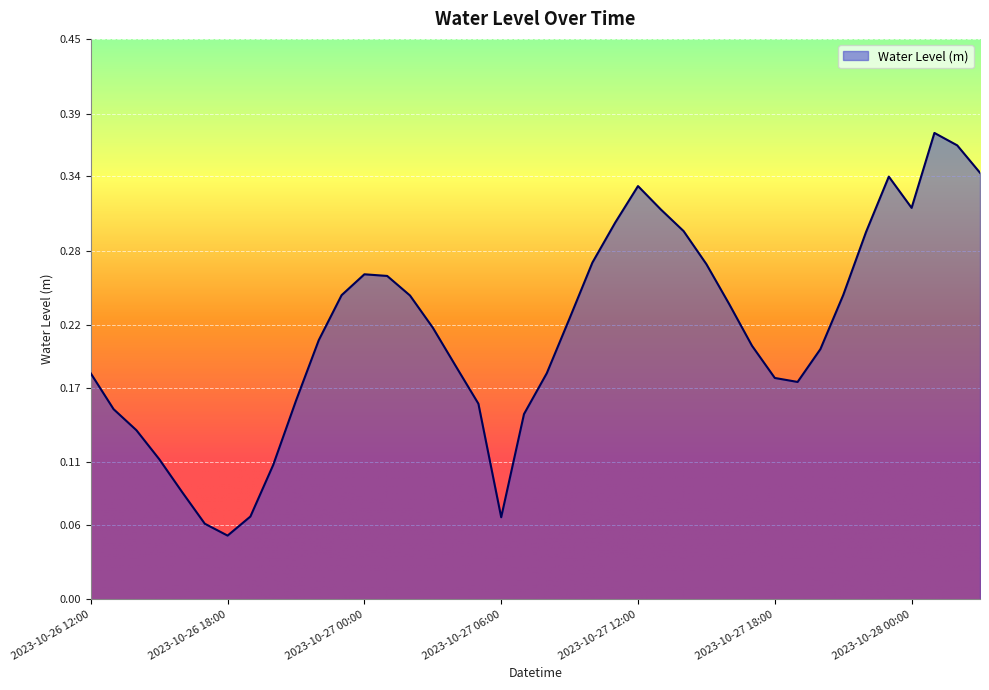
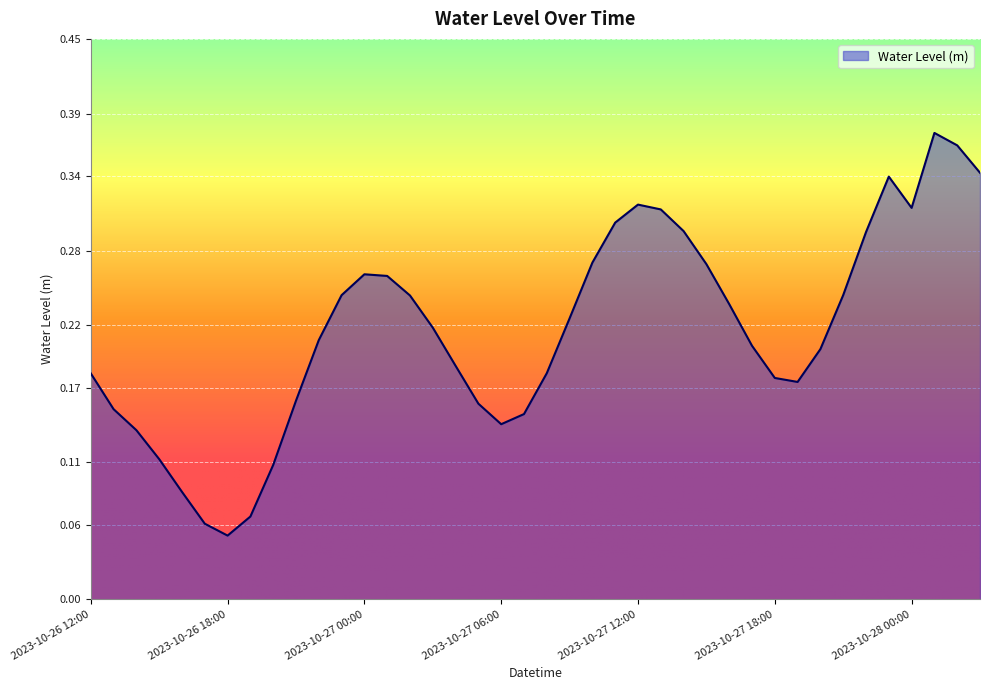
2023-10-27 06:00: 0.066 -> 0.141
2023-10-27 12:00: 0.332 -> 0.317
